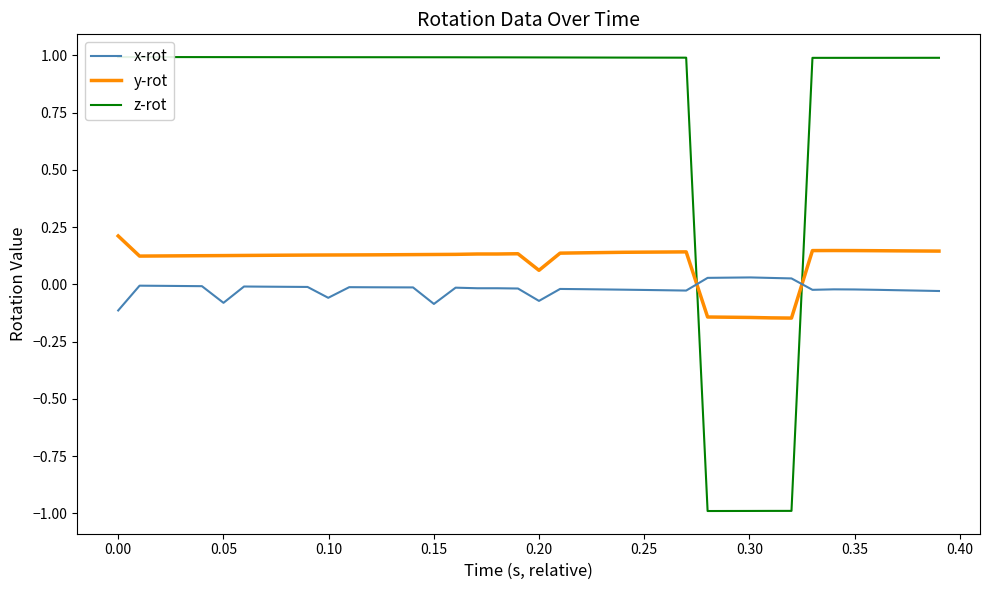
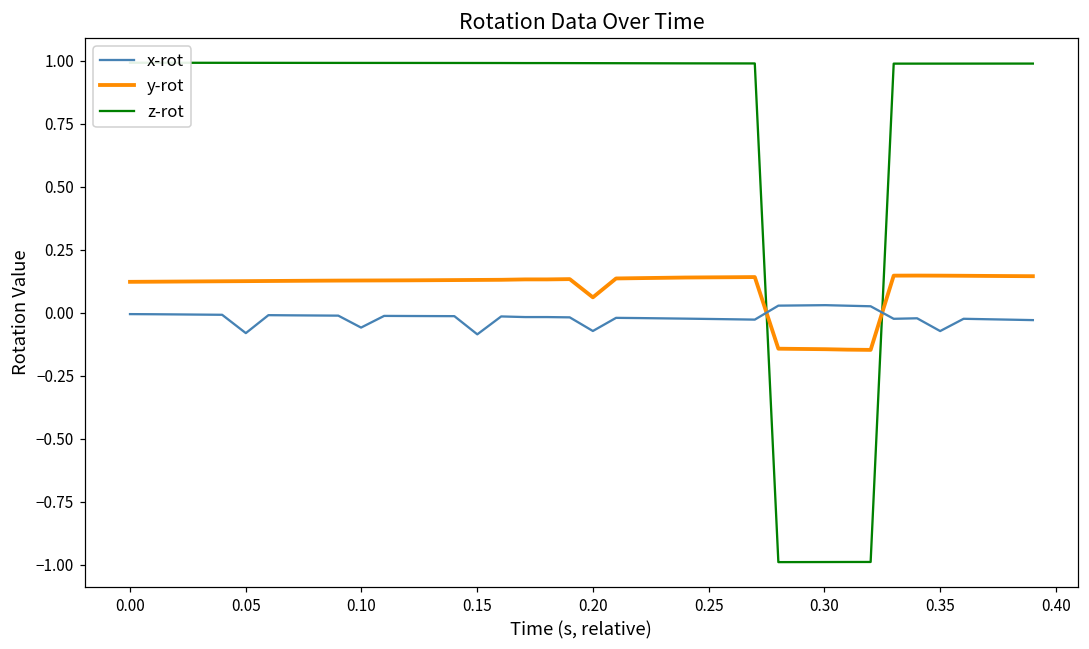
x-rot, 0.00: -0.11 -> -0.01
y-rot, 0.00: 0.21 -> 0.12
x-rot, 0.35: -0.02 -> -0.07
